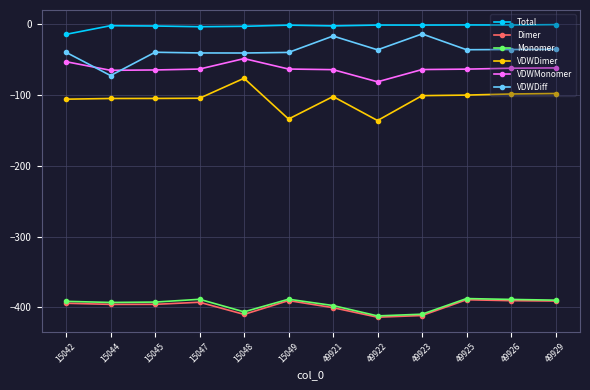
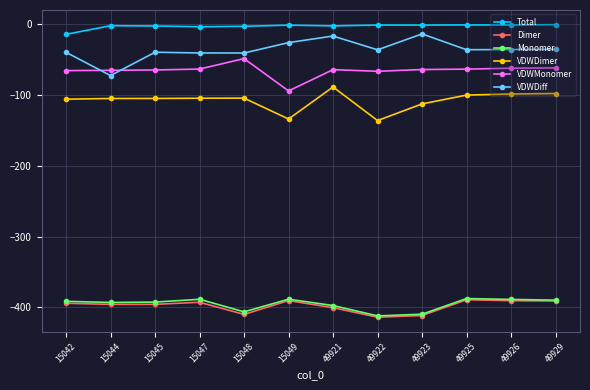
VDWMonomer, 15042: -50 -> -70
VDWDimer, 15048: -80 -> -100
VDWMonomer, 15049: -60 -> -90
VDWDiff, 15049: -40 -> -30
VDWDimer, 49921: -100 -> -90
VDWMonomer, 49922: -80 -> -70
VDWDimer, 49923: -100 -> -110
